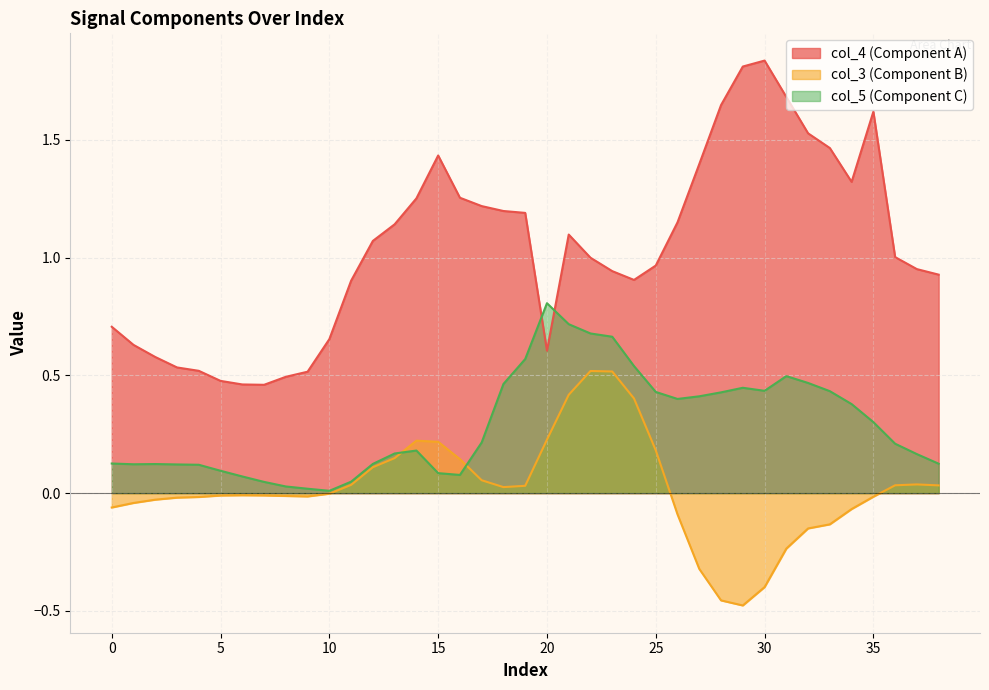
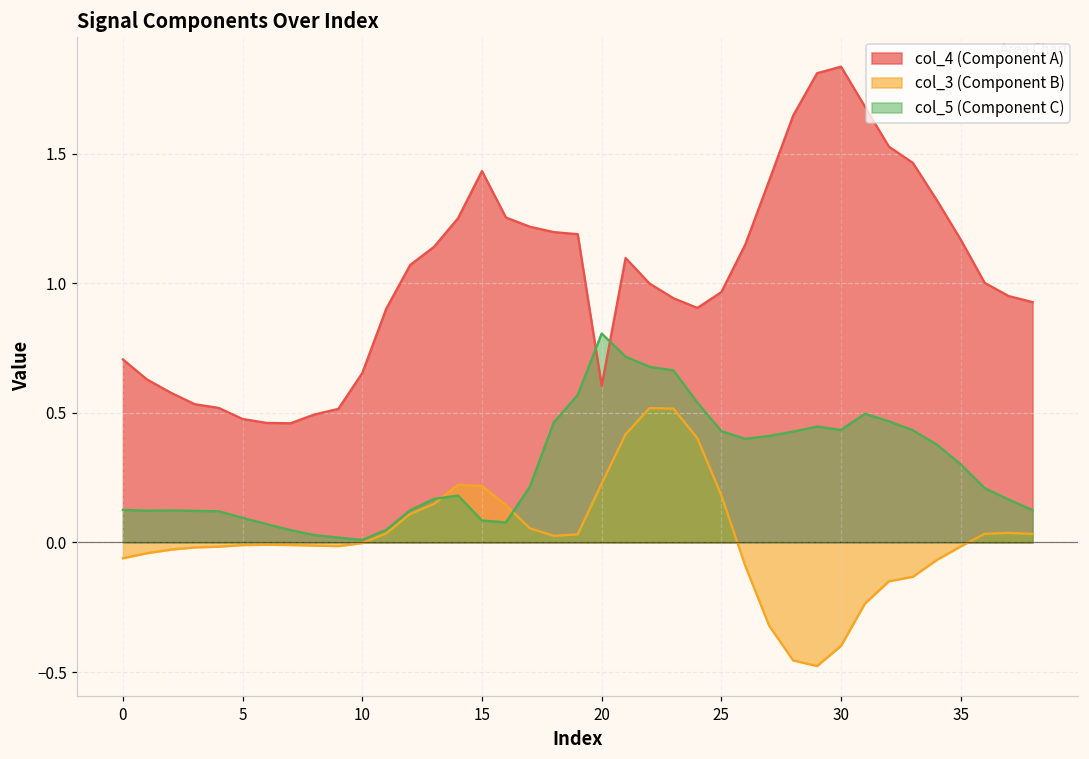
col_4 (Component A), 35: 1.62 -> 1.17
